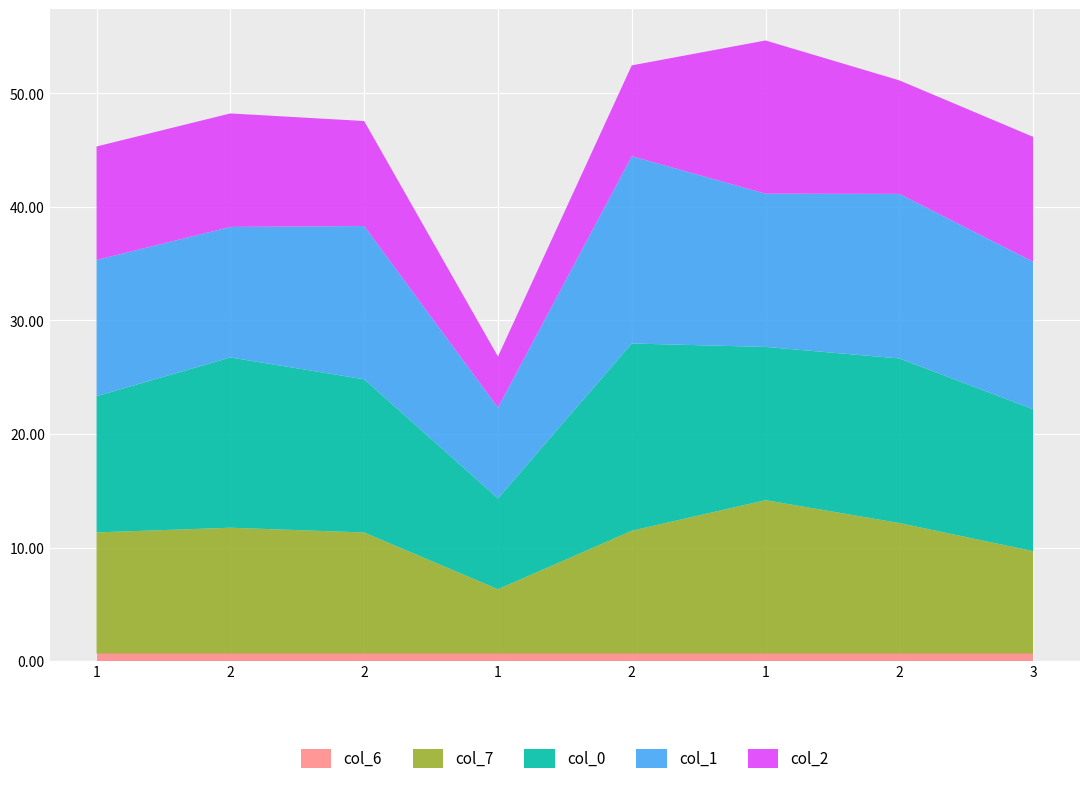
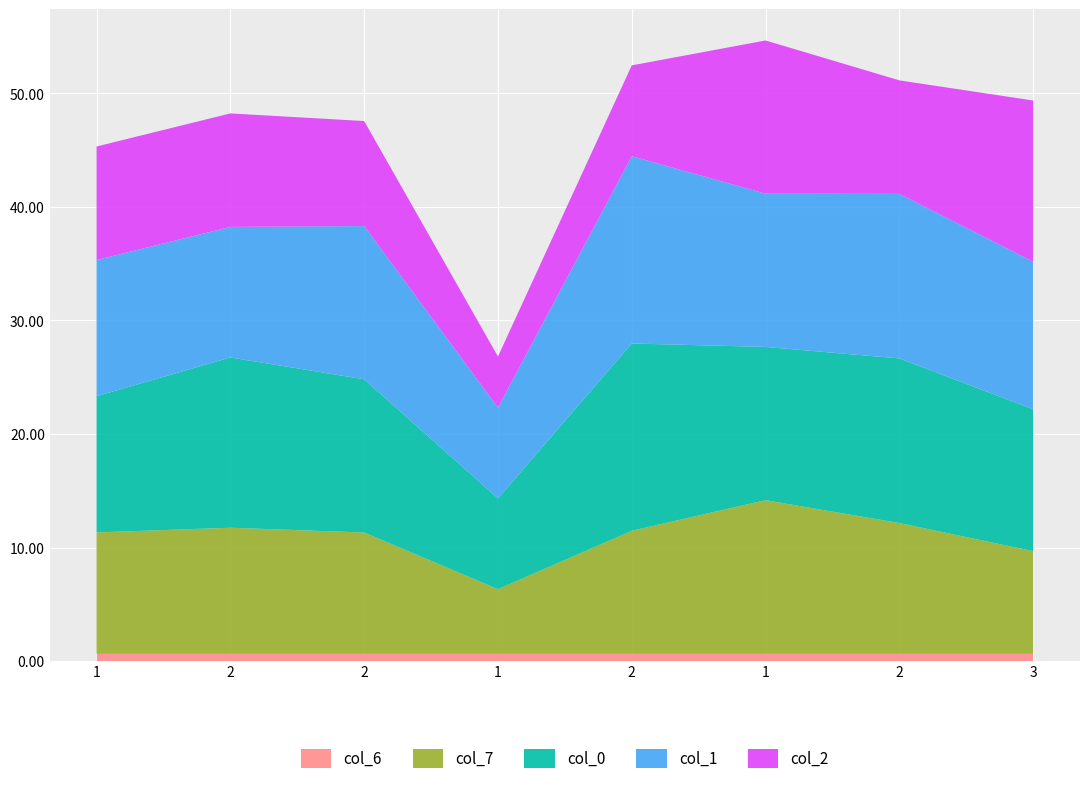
col_2, 3: 11.0 -> 14.2
